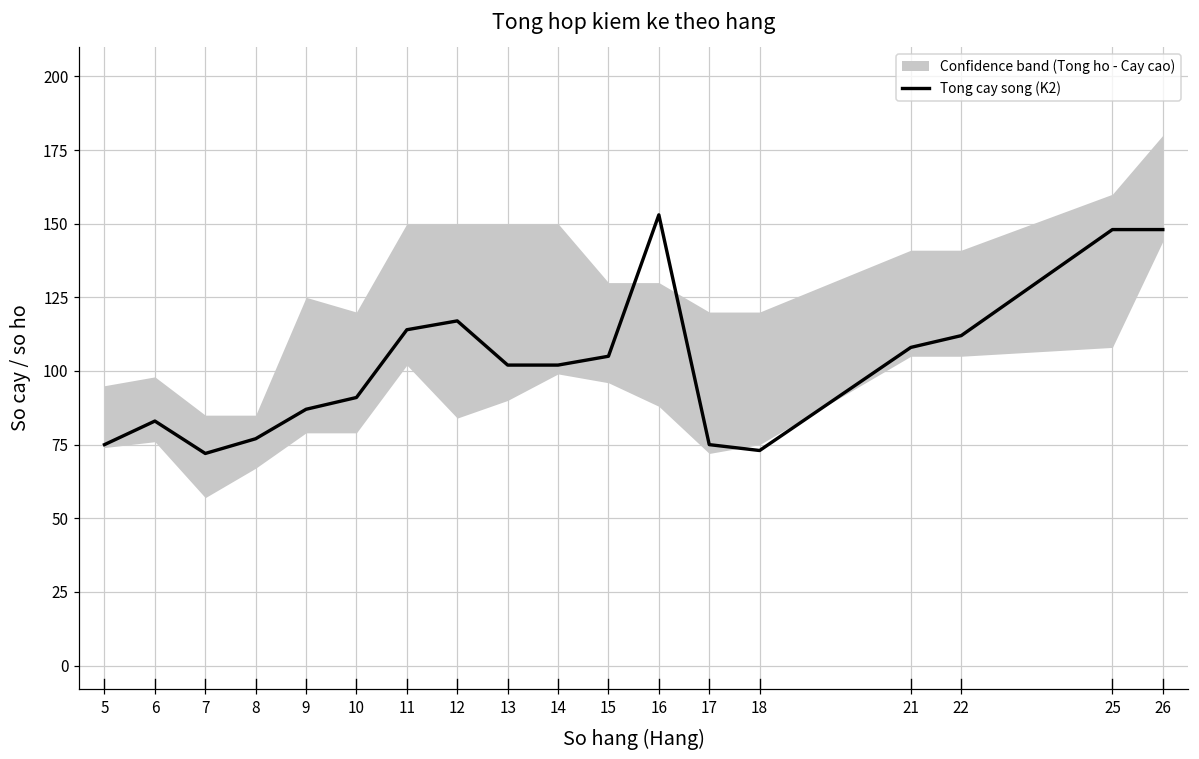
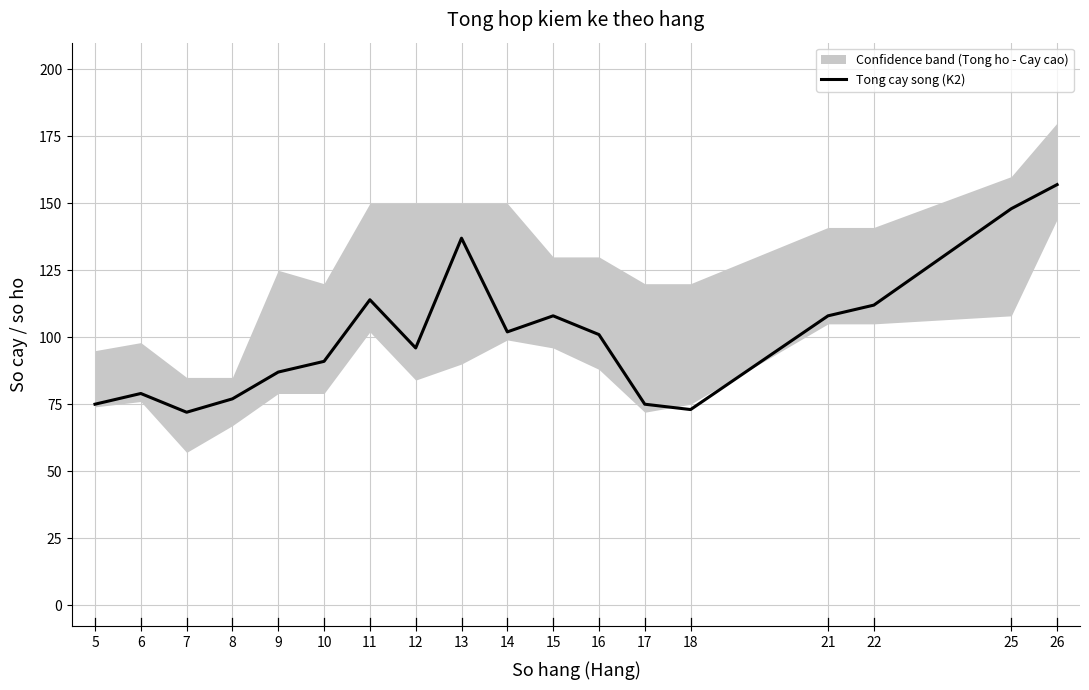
Tong cay song (K2), 6: 83 -> 79
Tong cay song (K2), 12: 117 -> 96
Tong cay song (K2), 13: 102 -> 137
Tong cay song (K2), 15: 105 -> 108
Tong cay song (K2), 16: 153 -> 101
Tong cay song (K2), 26: 148 -> 157
